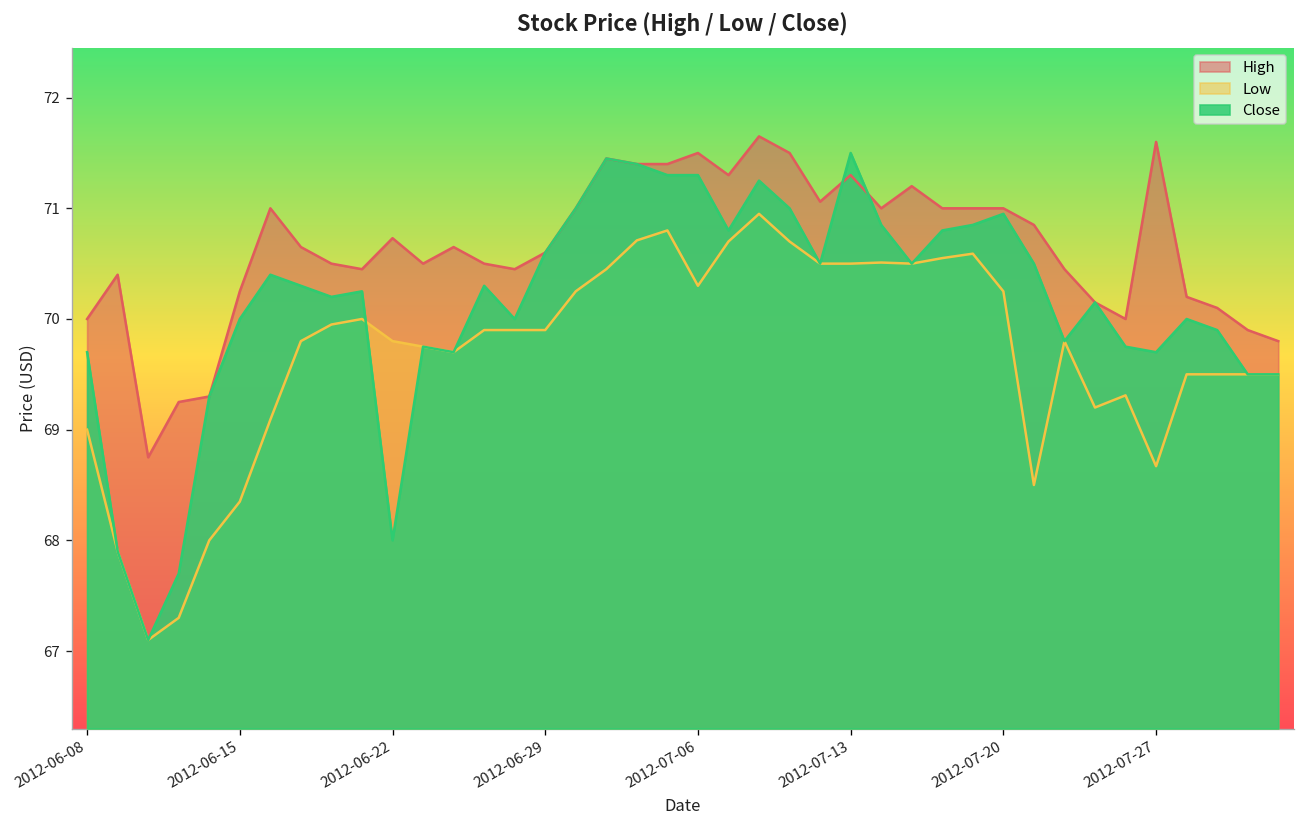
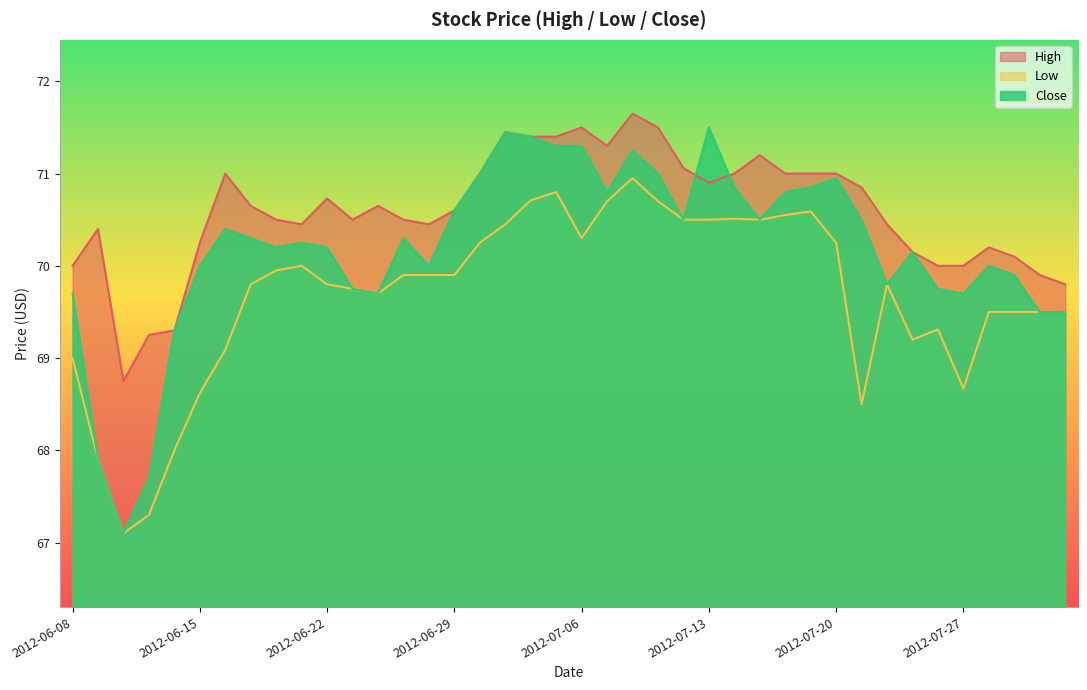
Low, 2012-06-15: 68.4 -> 68.6
Close, 2012-06-22: 68.0 -> 70.2
High, 2012-07-13: 71.3 -> 70.9
High, 2012-07-27: 71.6 -> 70.0
